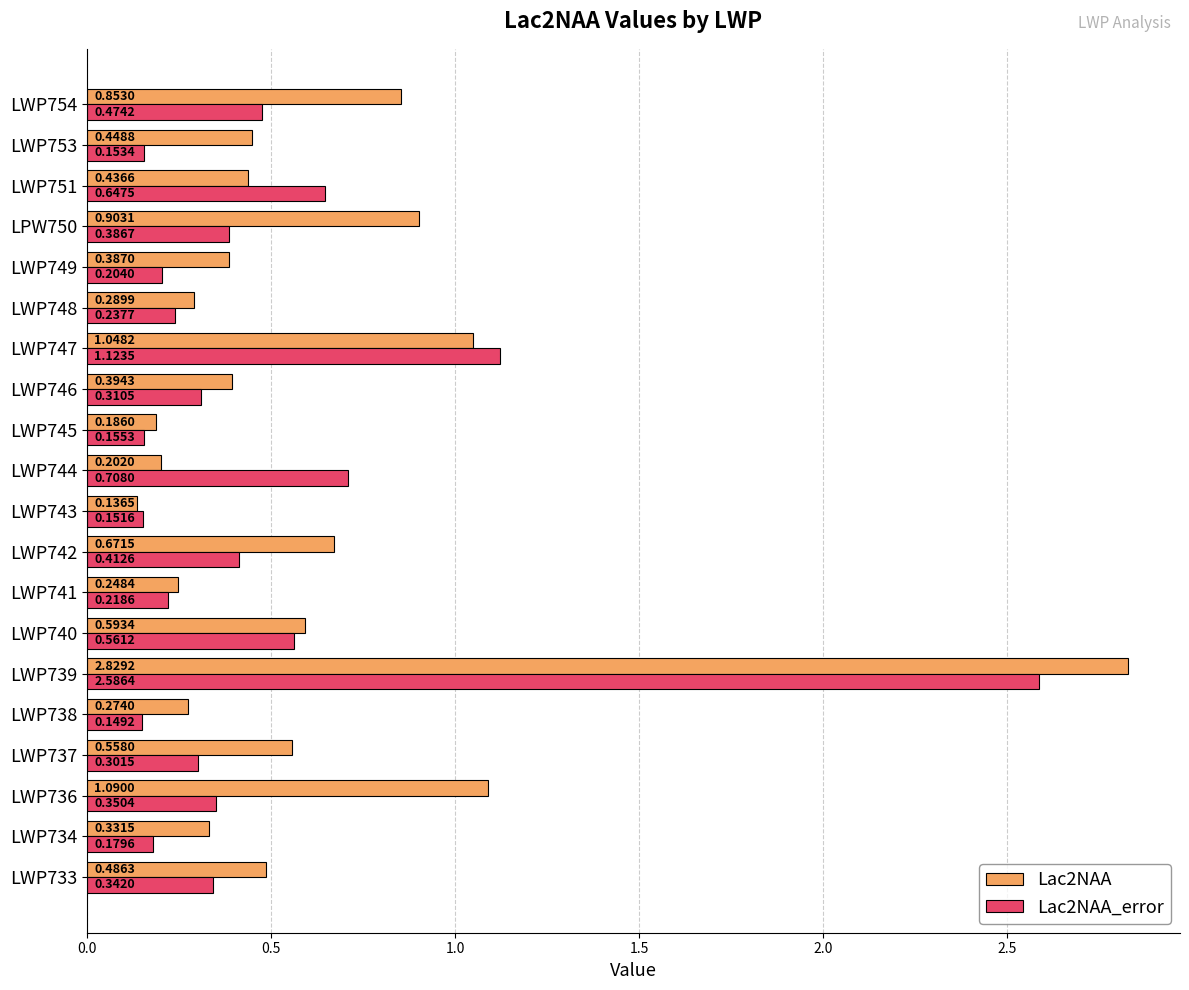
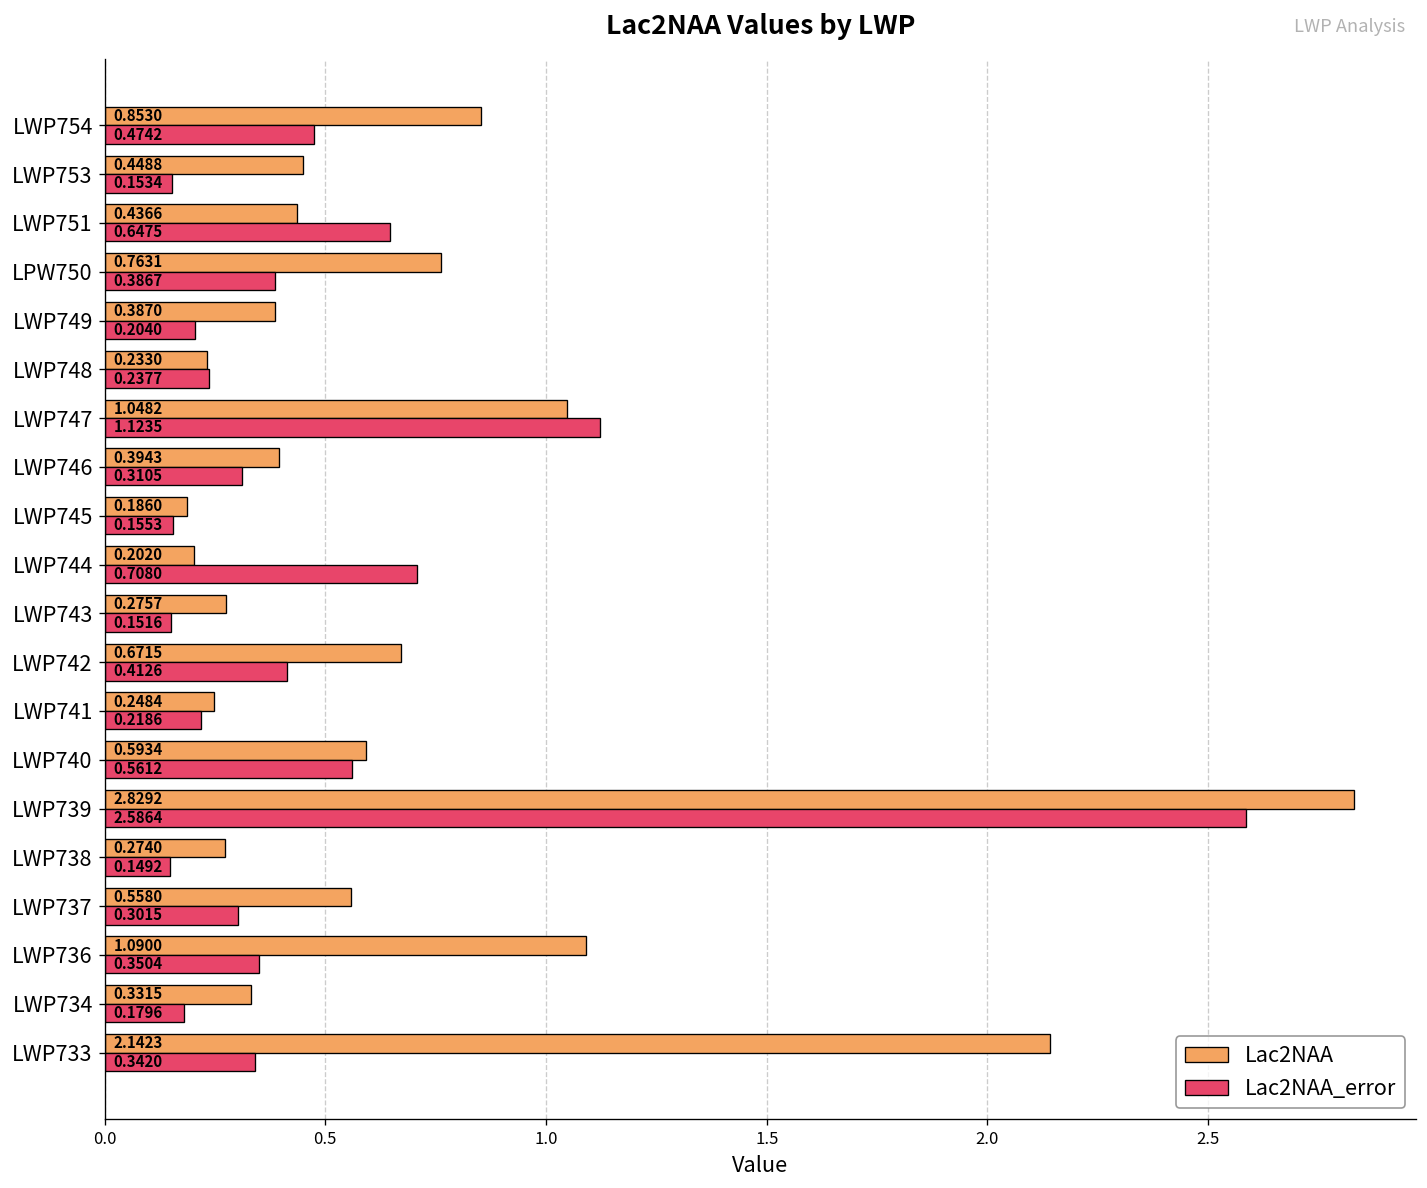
Lac2NAA, LPW750: 0.9031 -> 0.7631
Lac2NAA, LWP748: 0.2899 -> 0.2330
Lac2NAA, LWP743: 0.1365 -> 0.2757
Lac2NAA, LWP733: 0.4863 -> 2.1423
